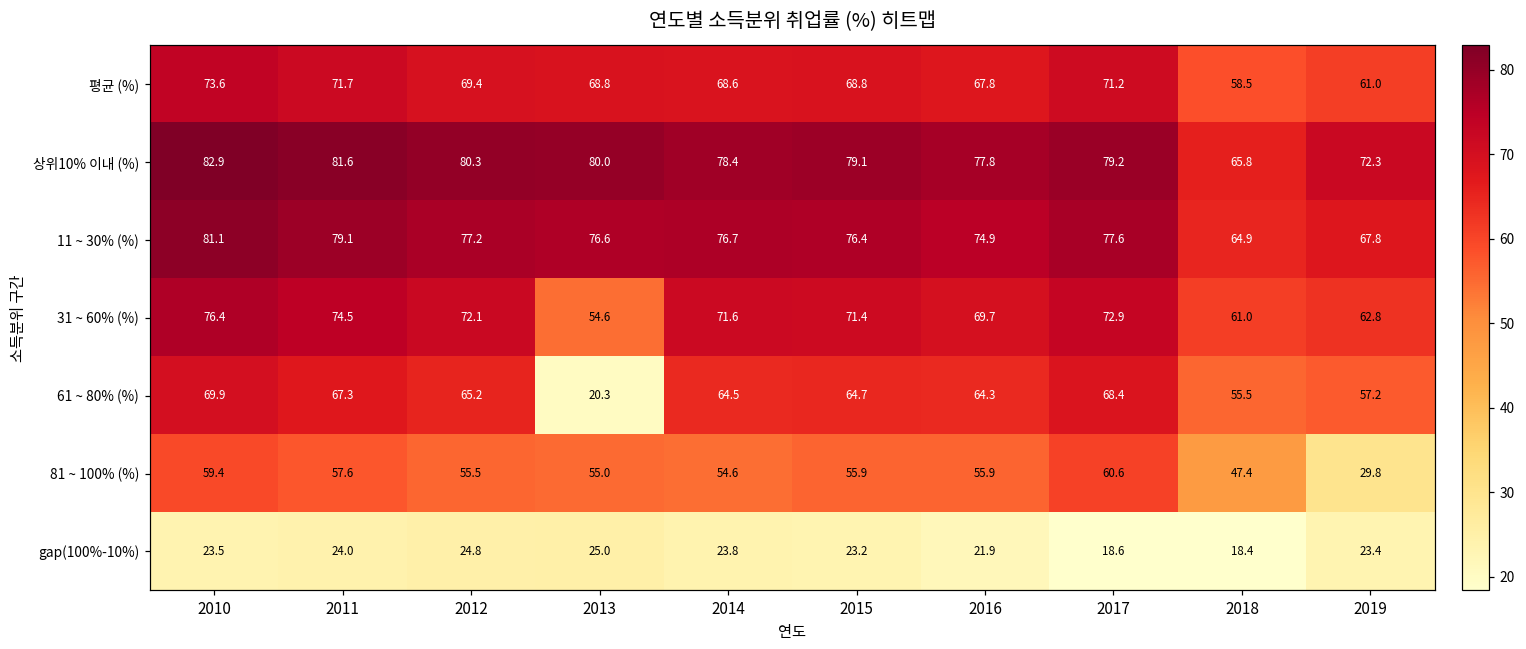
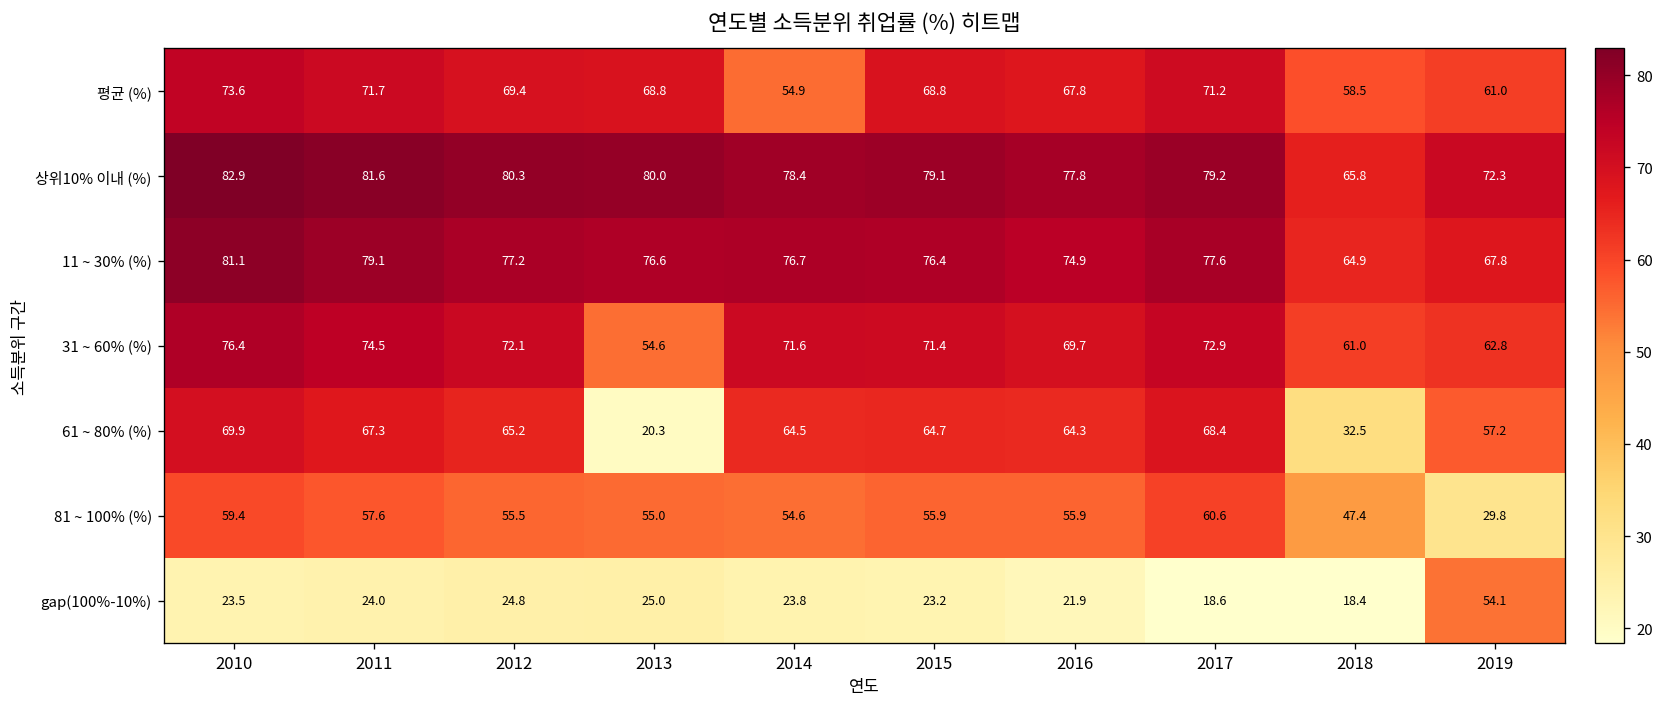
평균 (%), 2014: 68.6 -> 54.9
61 ~ 80% (%), 2018: 55.5 -> 32.5
gap(100%-10%), 2019: 23.4 -> 54.1
